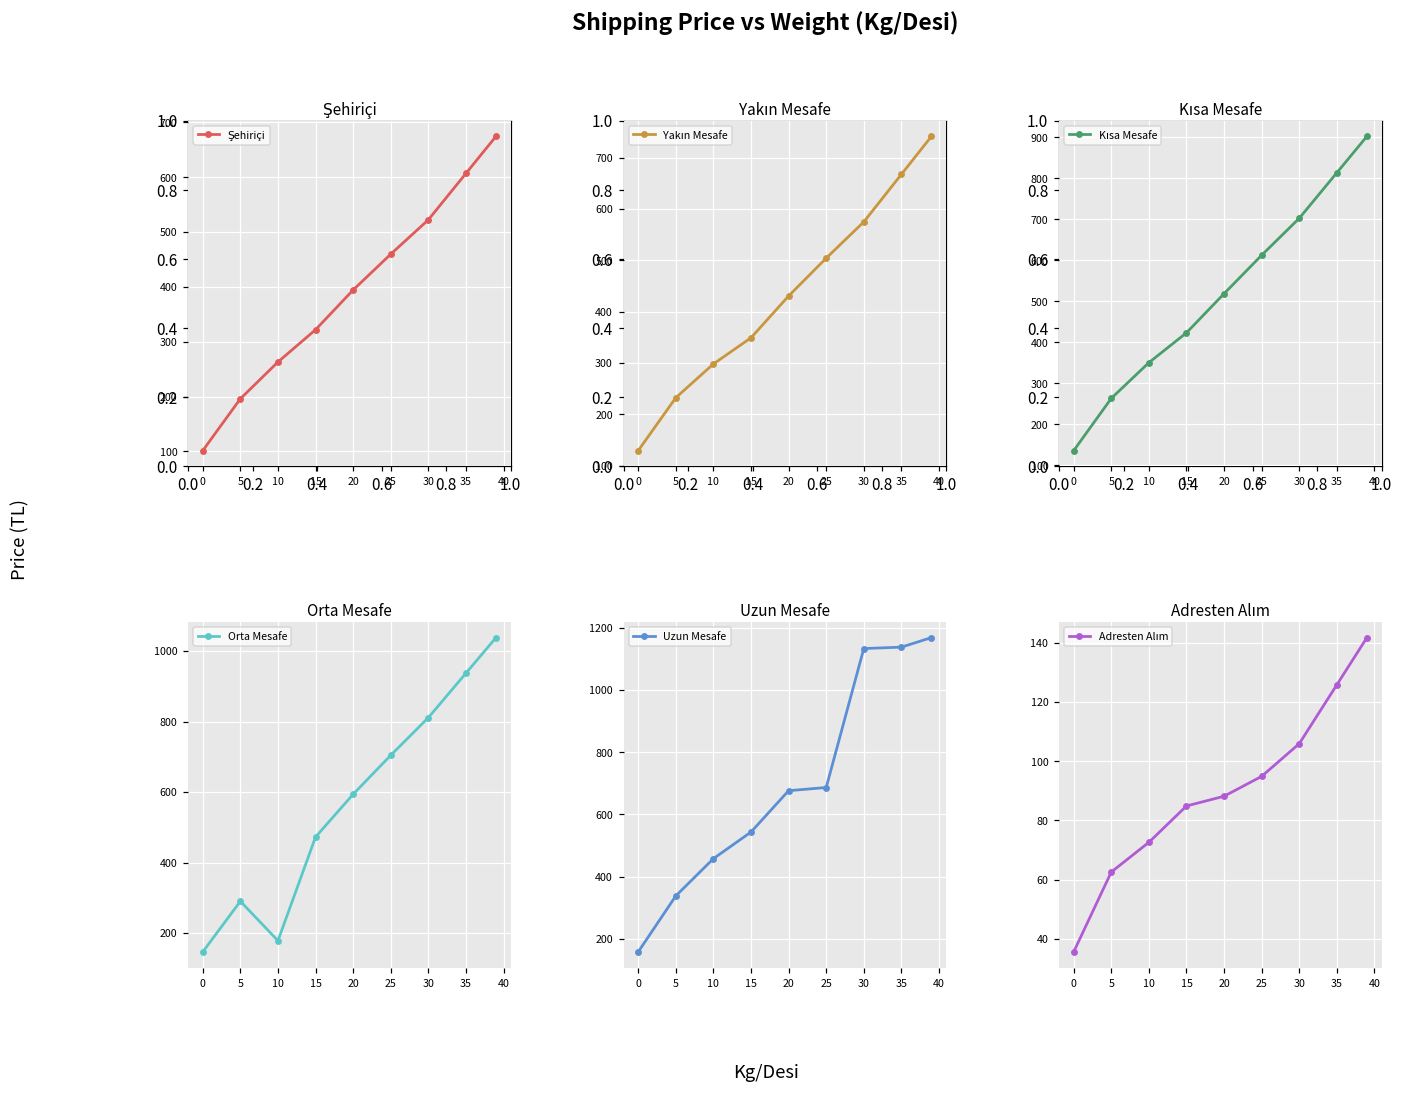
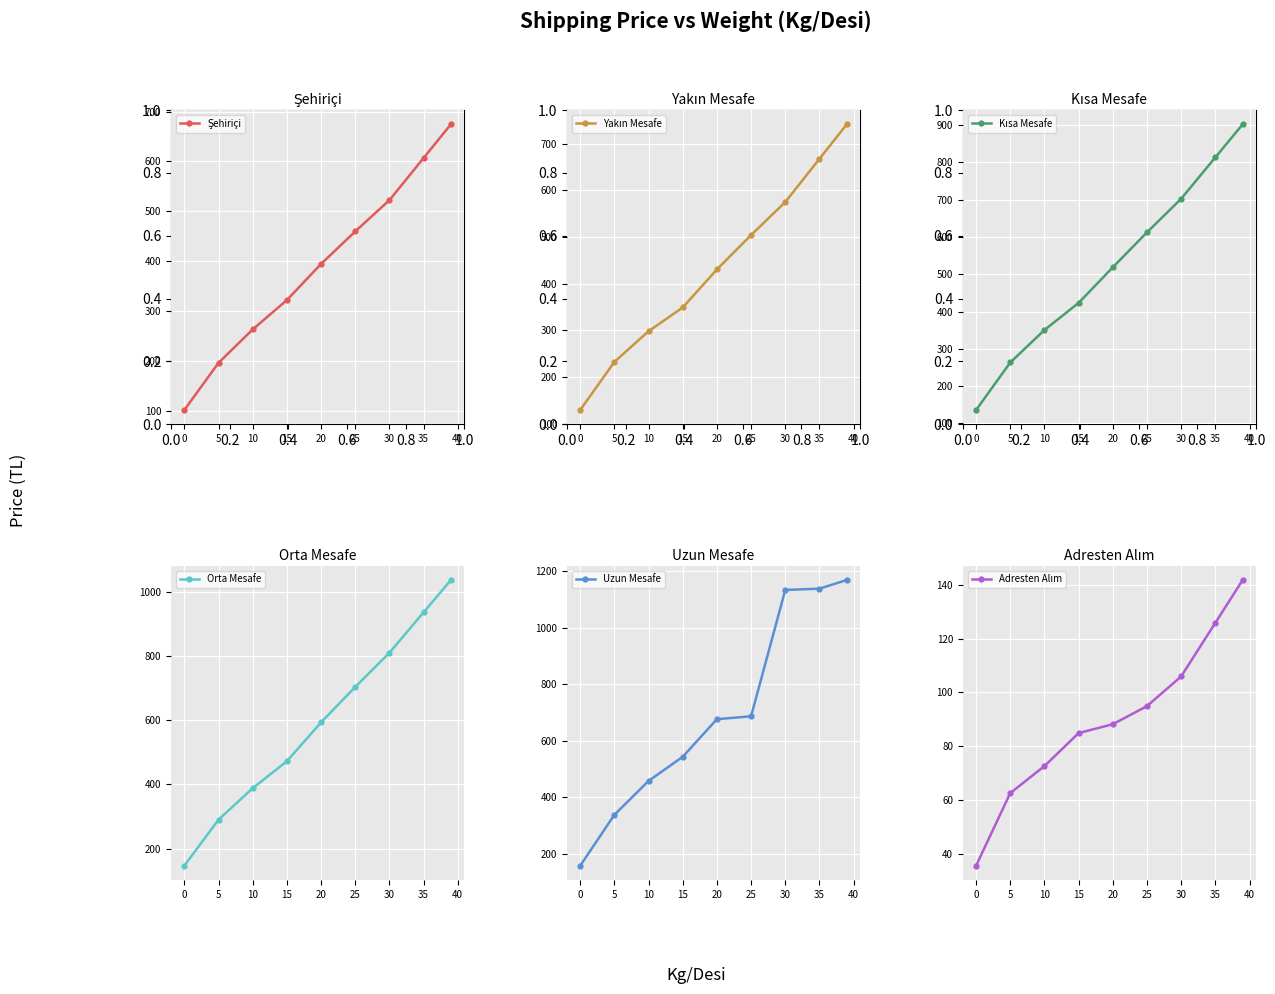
Orta Mesafe, 10: 180 -> 390
